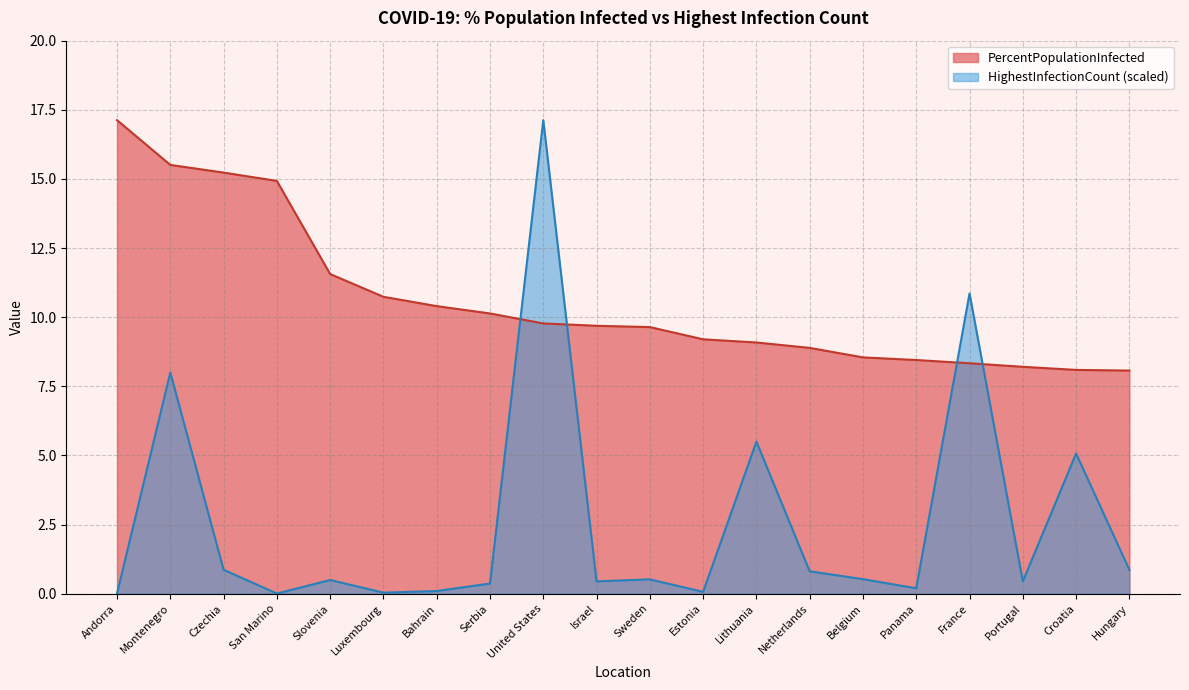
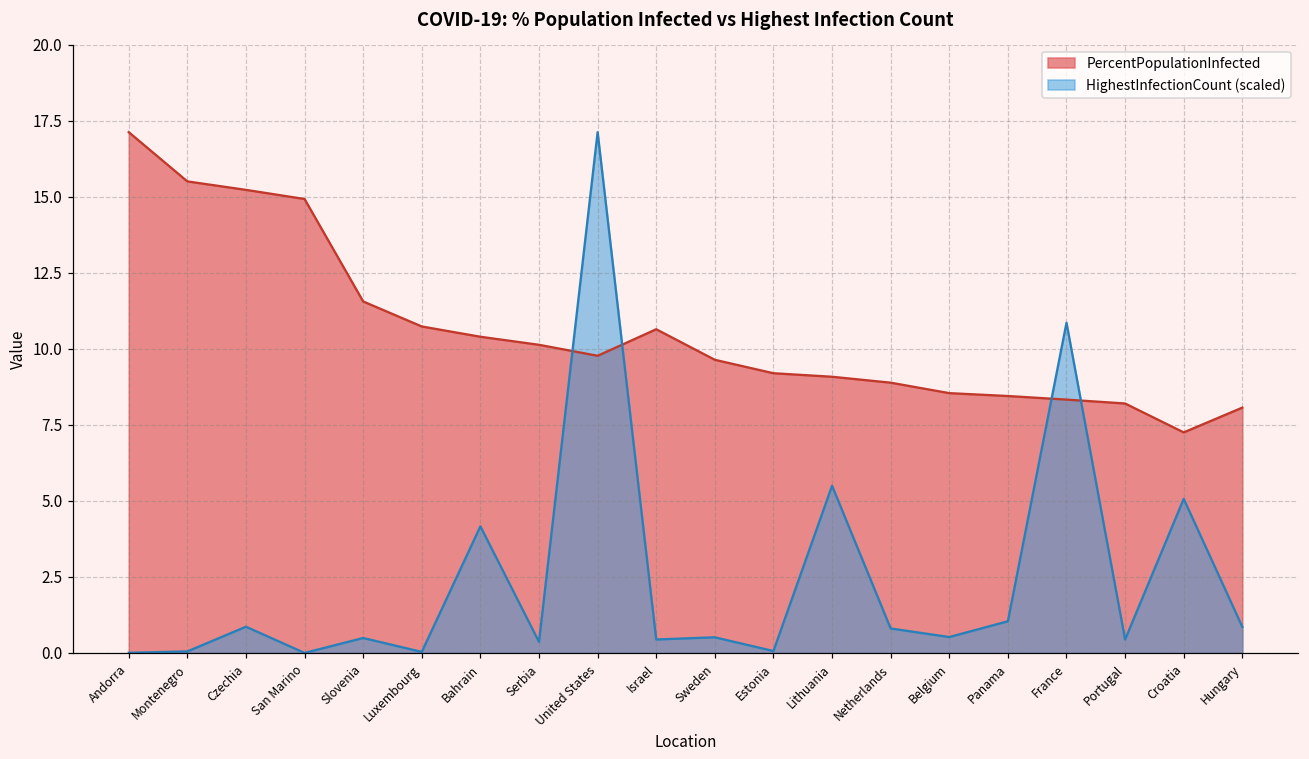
HighestInfectionCount (scaled), Montenegro: 8.0 -> 0.1
HighestInfectionCount (scaled), Bahrain: 0.1 -> 4.2
PercentPopulationInfected, Israel: 9.7 -> 10.6
HighestInfectionCount (scaled), Panama: 0.2 -> 1.0
PercentPopulationInfected, Croatia: 8.1 -> 7.3
